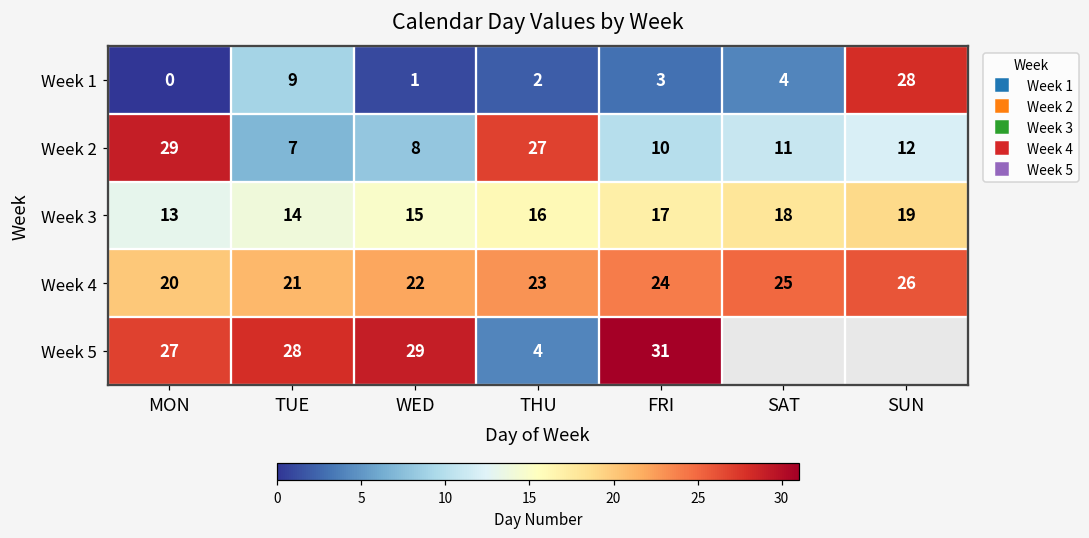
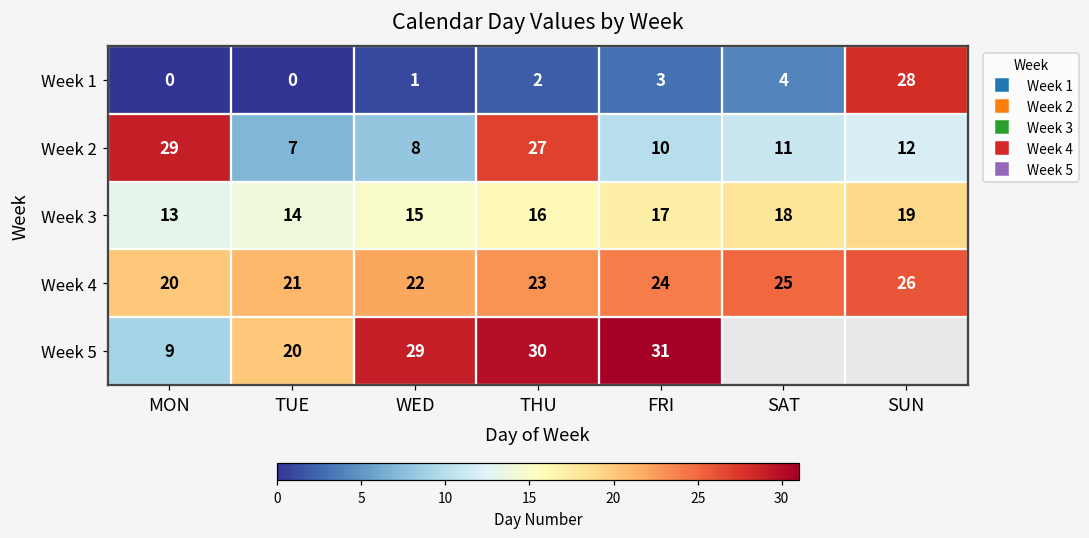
Week 1, TUE: 9 -> 0
Week 5, MON: 27 -> 9
Week 5, TUE: 28 -> 20
Week 5, THU: 4 -> 30
